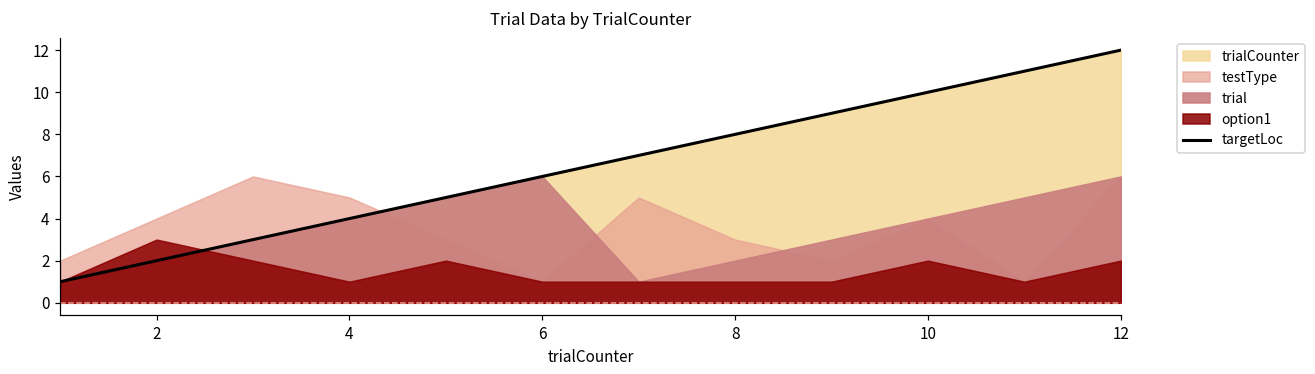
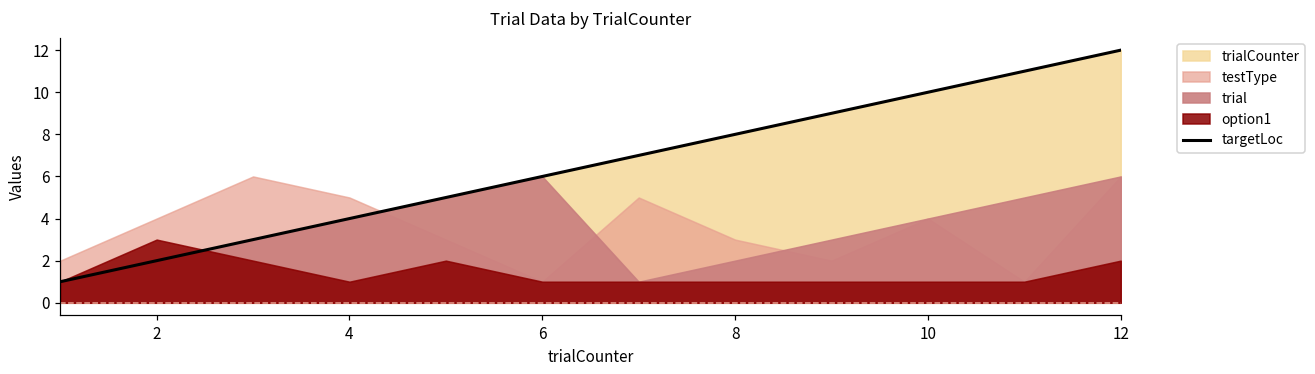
option1, 10: 2 -> 1
